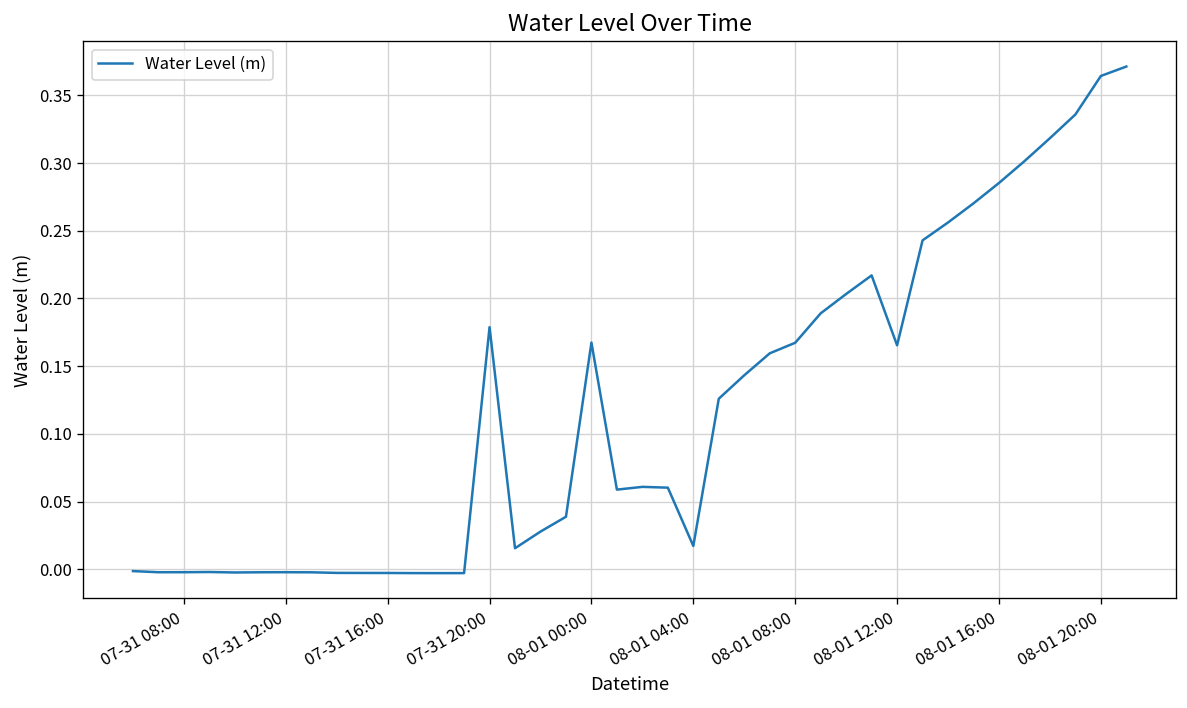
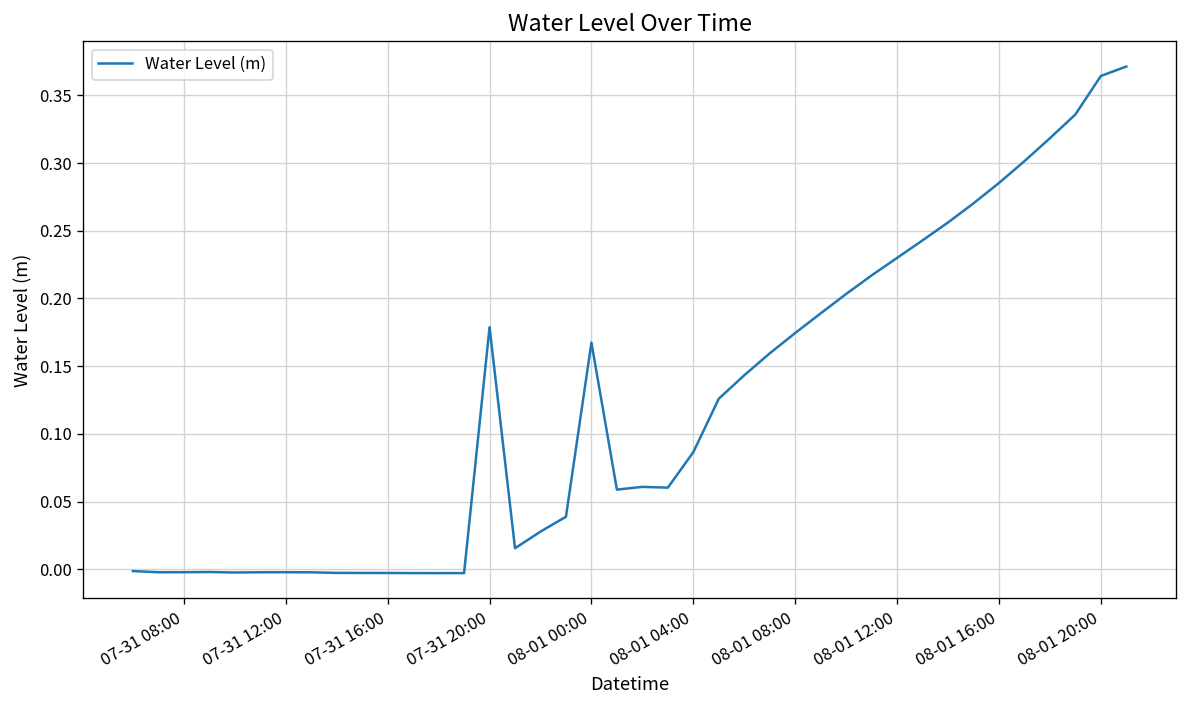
08-01 04:00: 0.017 -> 0.086
08-01 08:00: 0.167 -> 0.174
08-01 12:00: 0.165 -> 0.230
